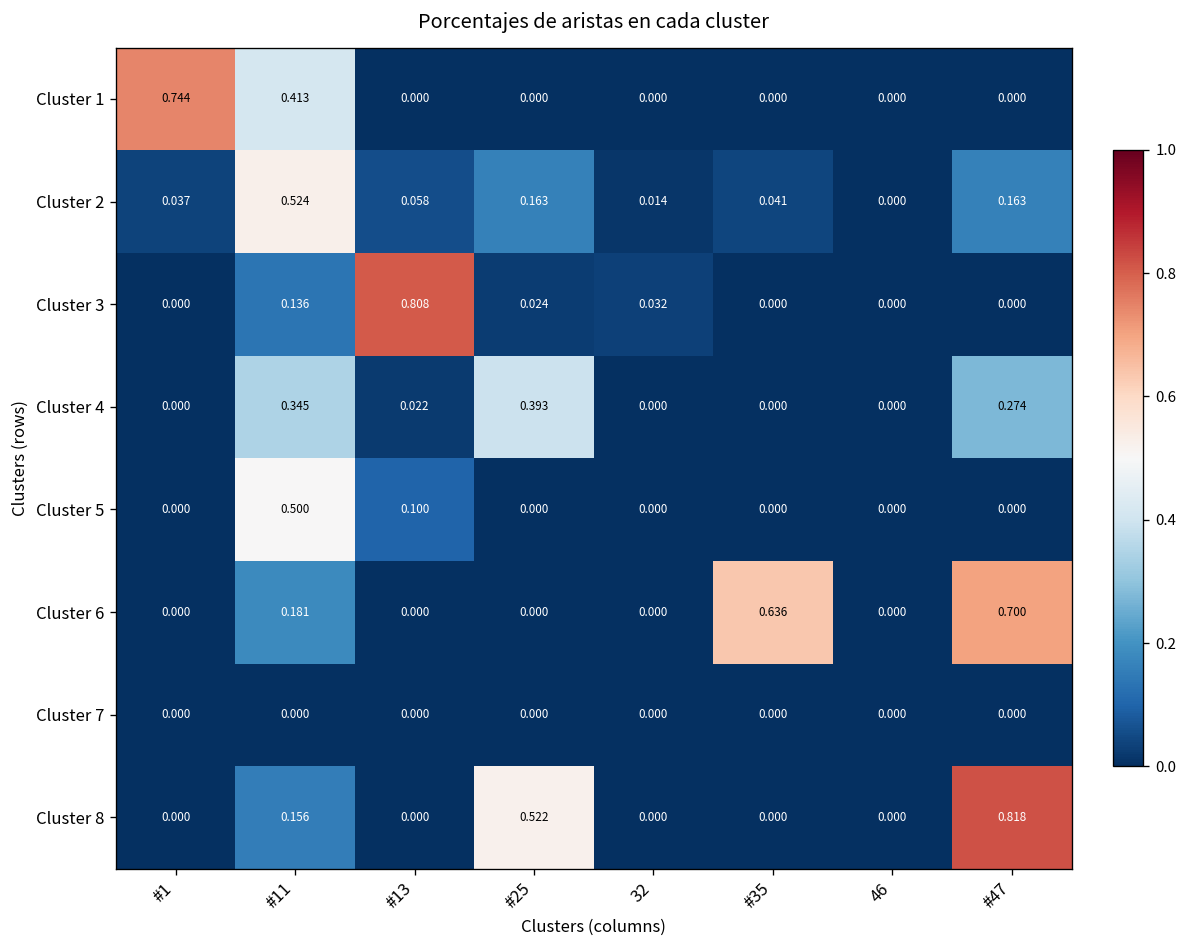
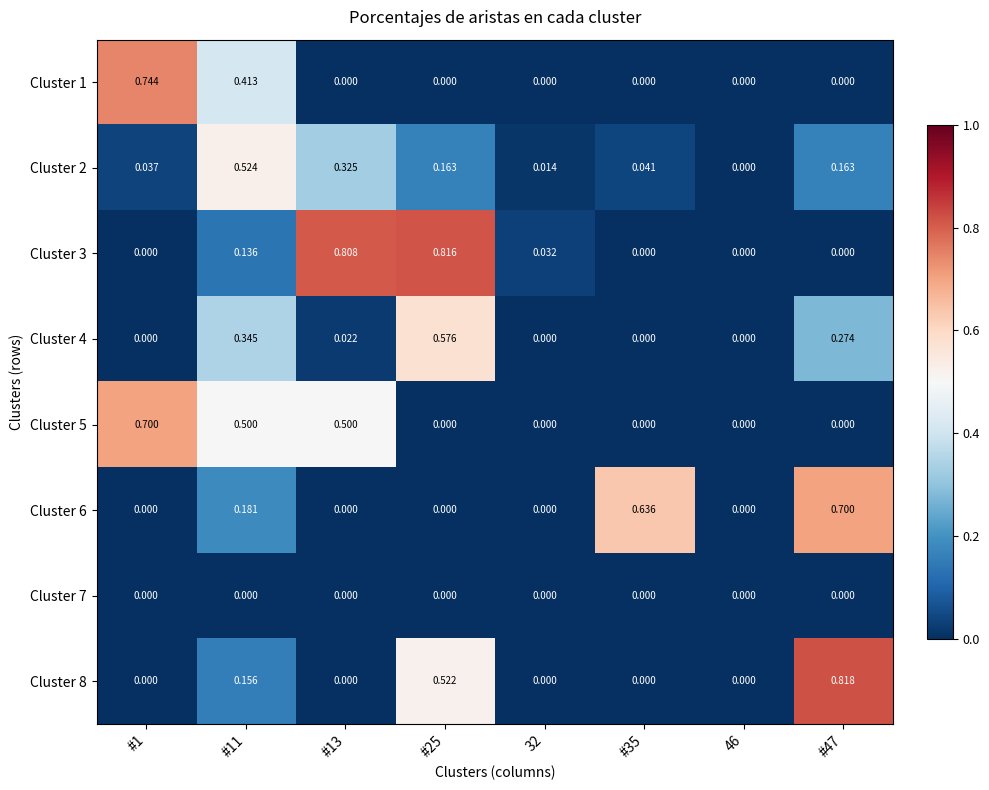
Cluster 2, #13: 0.058 -> 0.325
Cluster 3, #25: 0.024 -> 0.816
Cluster 4, #25: 0.393 -> 0.576
Cluster 5, #1: 0.000 -> 0.700
Cluster 5, #13: 0.100 -> 0.500
